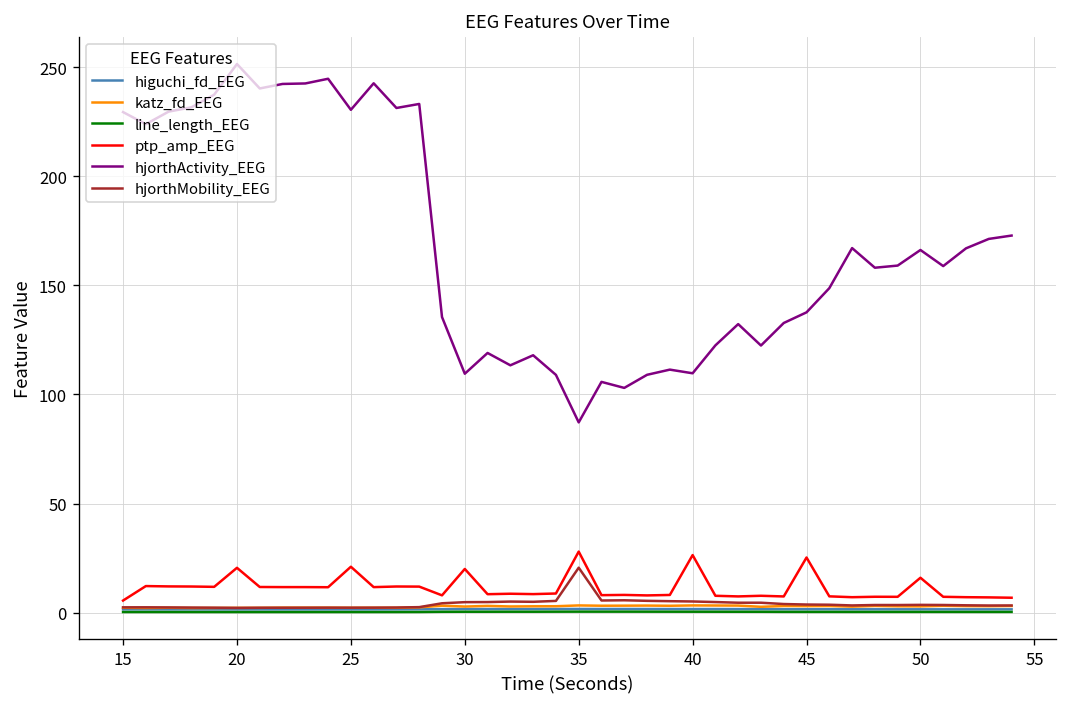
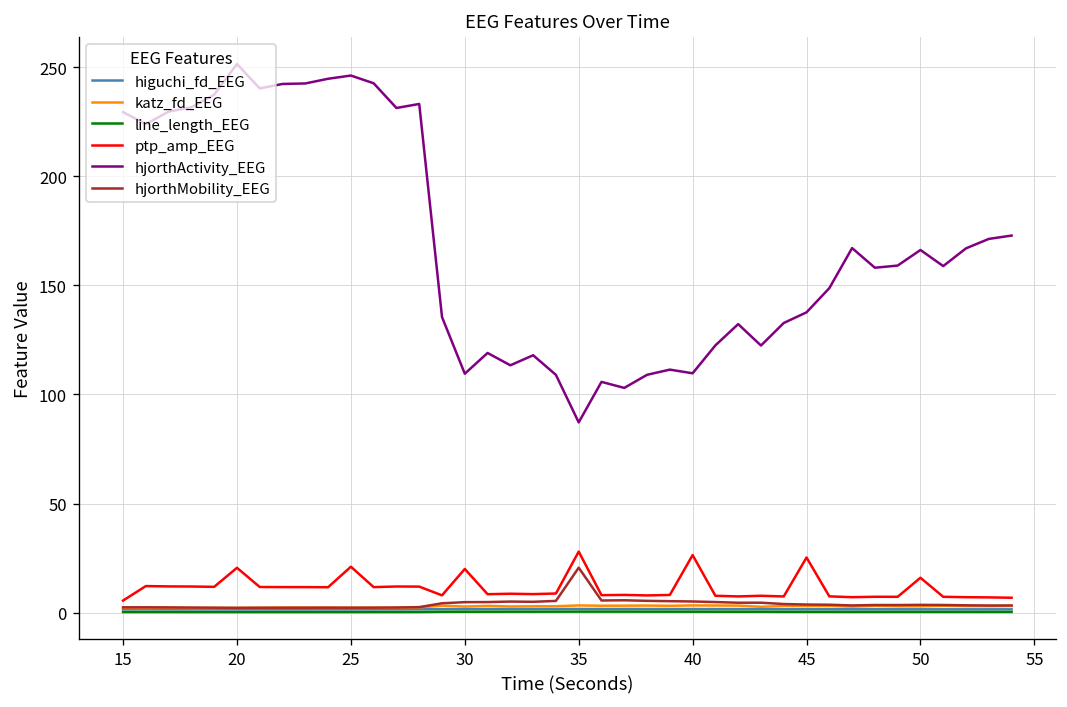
hjorthActivity_EEG, 25: 231 -> 246
